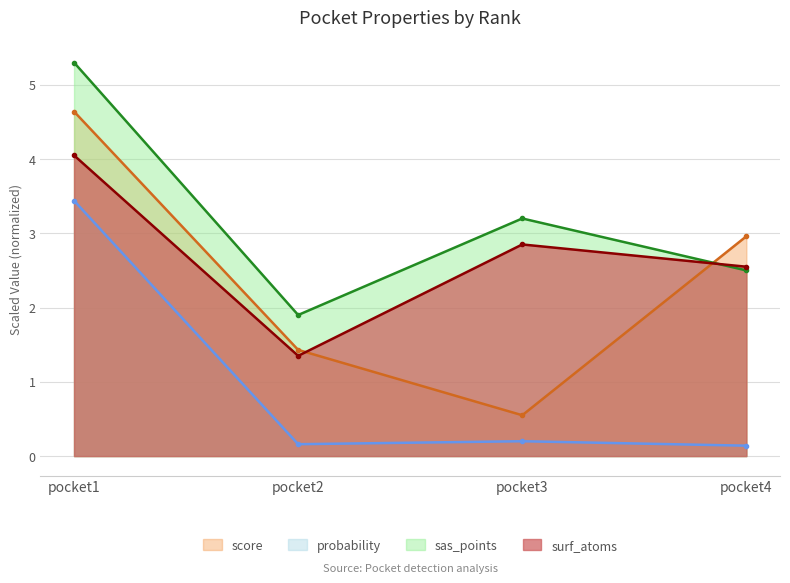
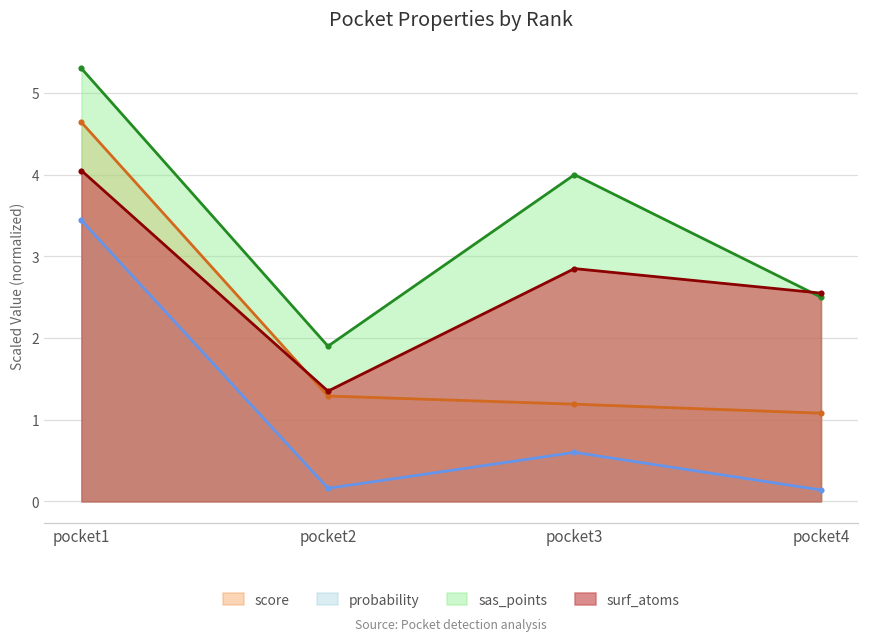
score, pocket2: 1.4 -> 1.3
score, pocket3: 0.6 -> 1.2
probability, pocket3: 0.2 -> 0.6
sas_points, pocket3: 3.2 -> 4.0
score, pocket4: 3.0 -> 1.1
